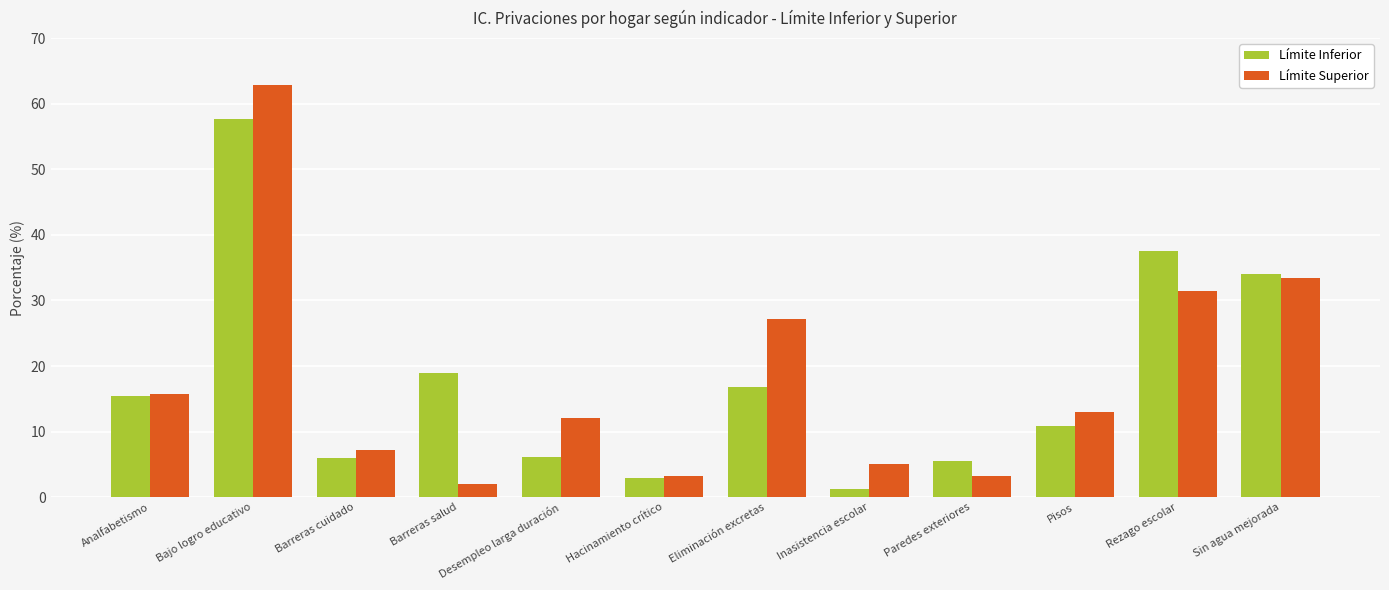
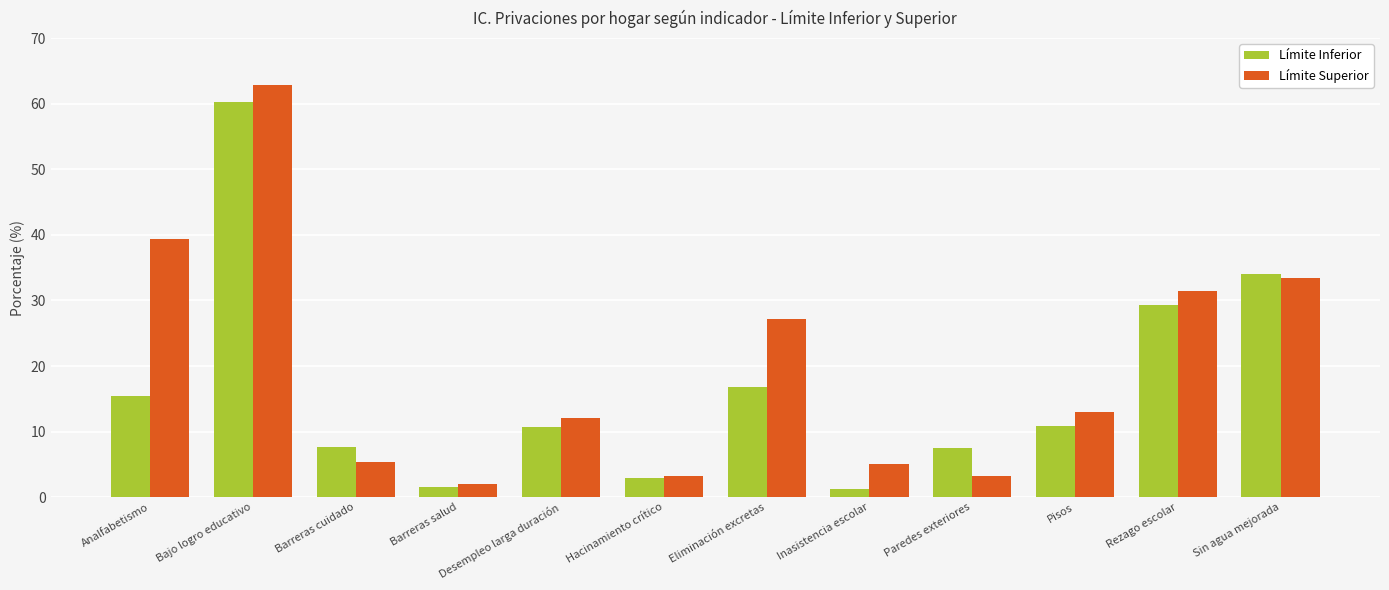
Límite Superior, Analfabetismo: 16 -> 39
Límite Inferior, Bajo logro educativo: 58 -> 60
Límite Inferior, Barreras cuidado: 6 -> 8
Límite Superior, Barreras cuidado: 7 -> 5
Límite Inferior, Barreras salud: 19 -> 2
Límite Inferior, Desempleo larga duración: 6 -> 11
Límite Inferior, Paredes exteriores: 6 -> 8
Límite Inferior, Rezago escolar: 38 -> 29
